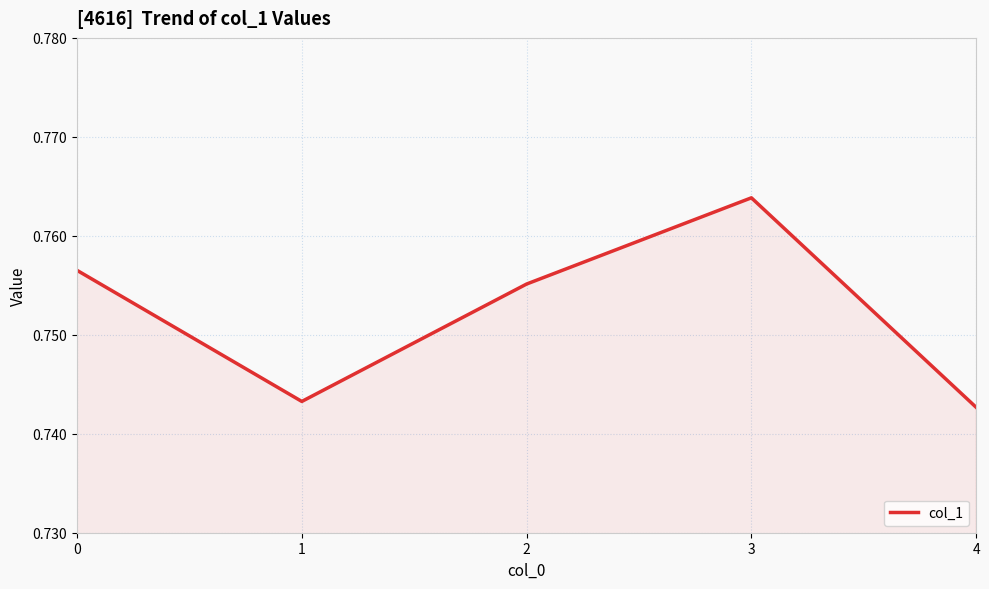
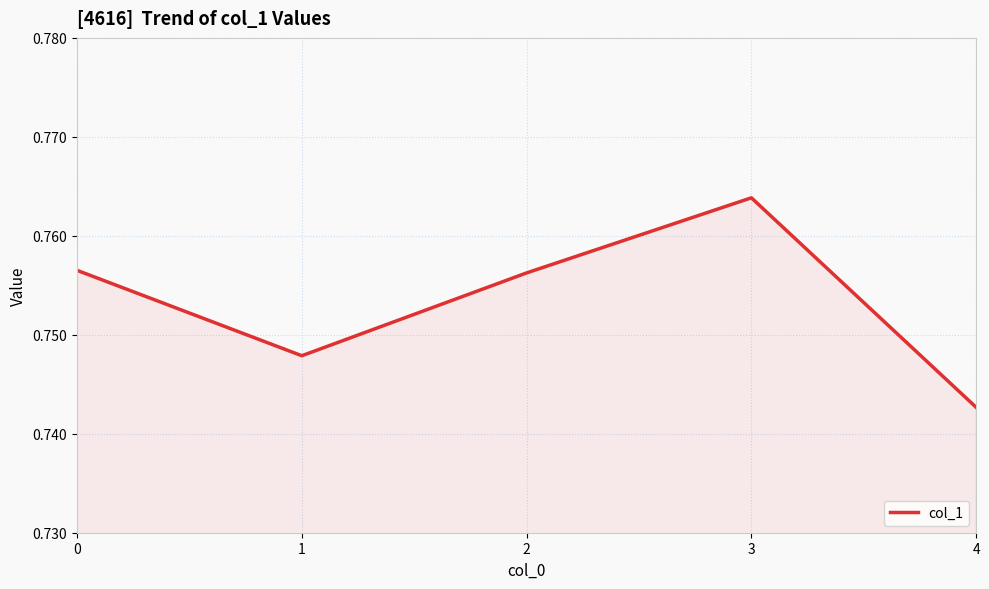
1: 0.743 -> 0.748
2: 0.755 -> 0.756
